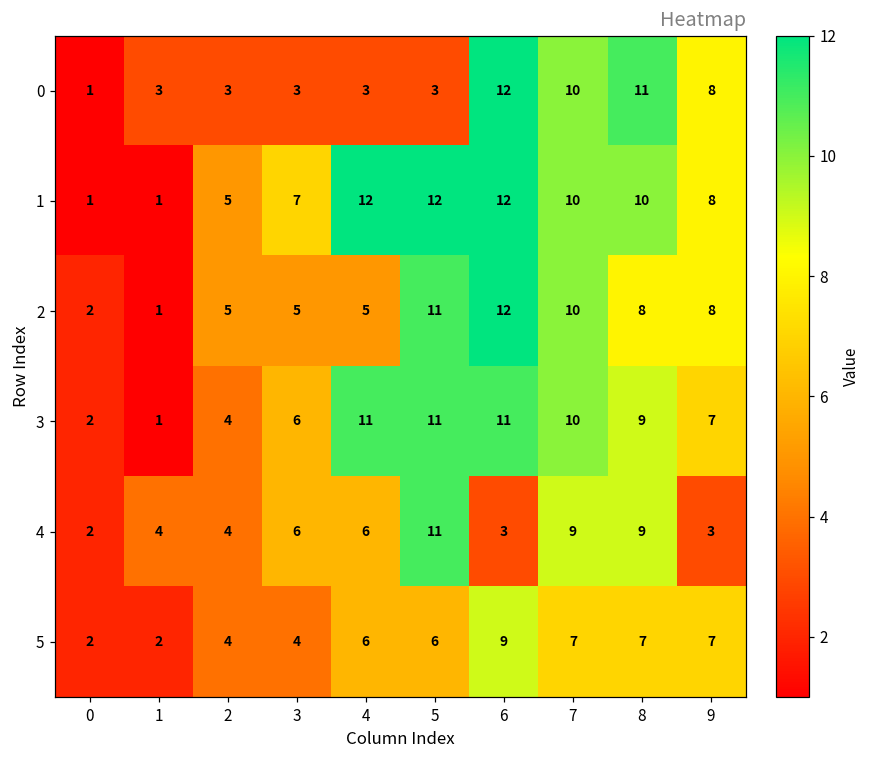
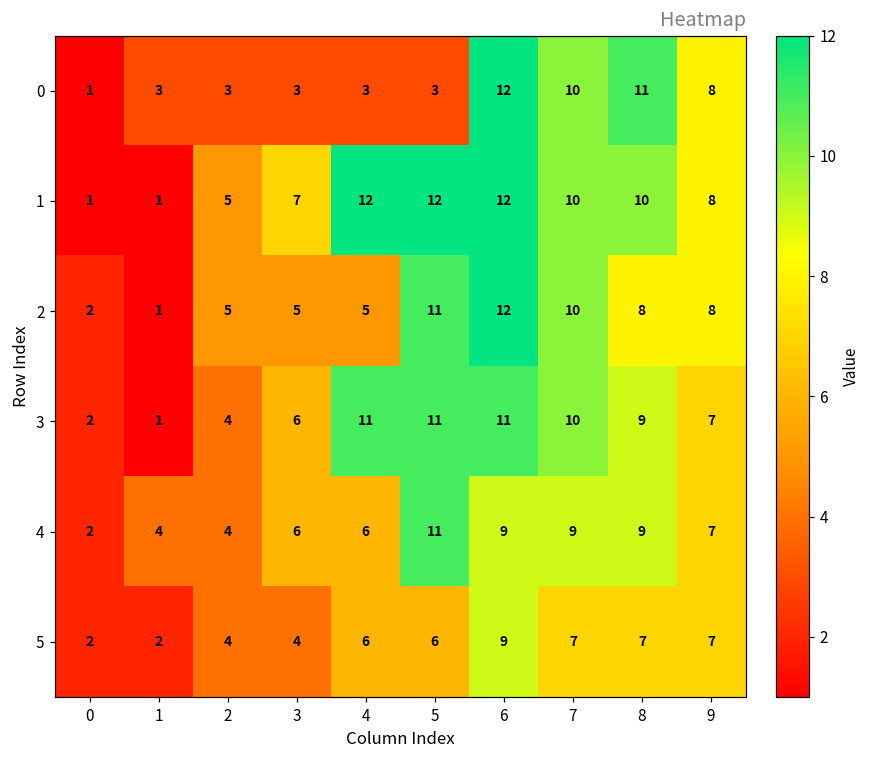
4, 6: 3 -> 9
4, 9: 3 -> 7
